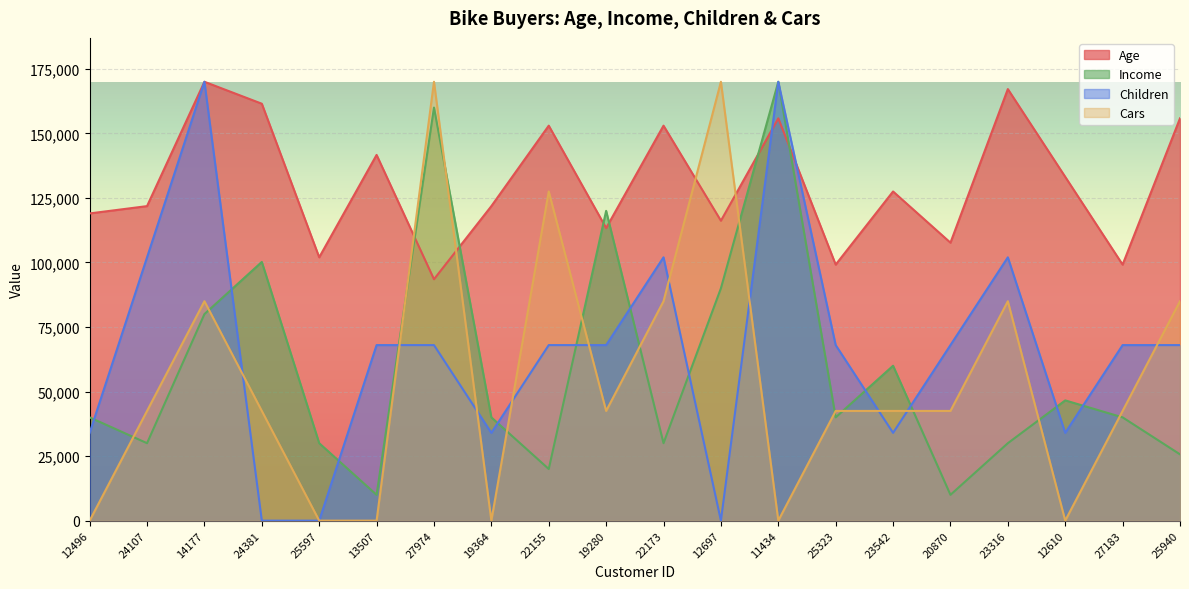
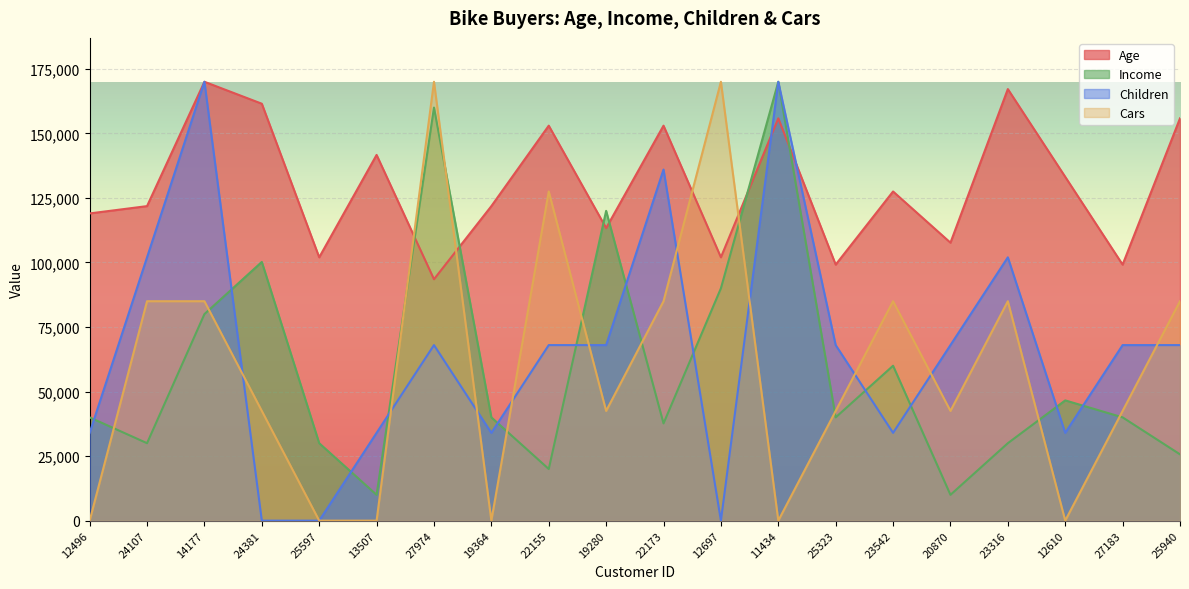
Cars, 24107: 43,000 -> 85,000
Children, 13507: 68,000 -> 34,000
Income, 22173: 30,000 -> 38,000
Children, 22173: 102,000 -> 136,000
Age, 12697: 116,000 -> 102,000
Cars, 23542: 43,000 -> 85,000
